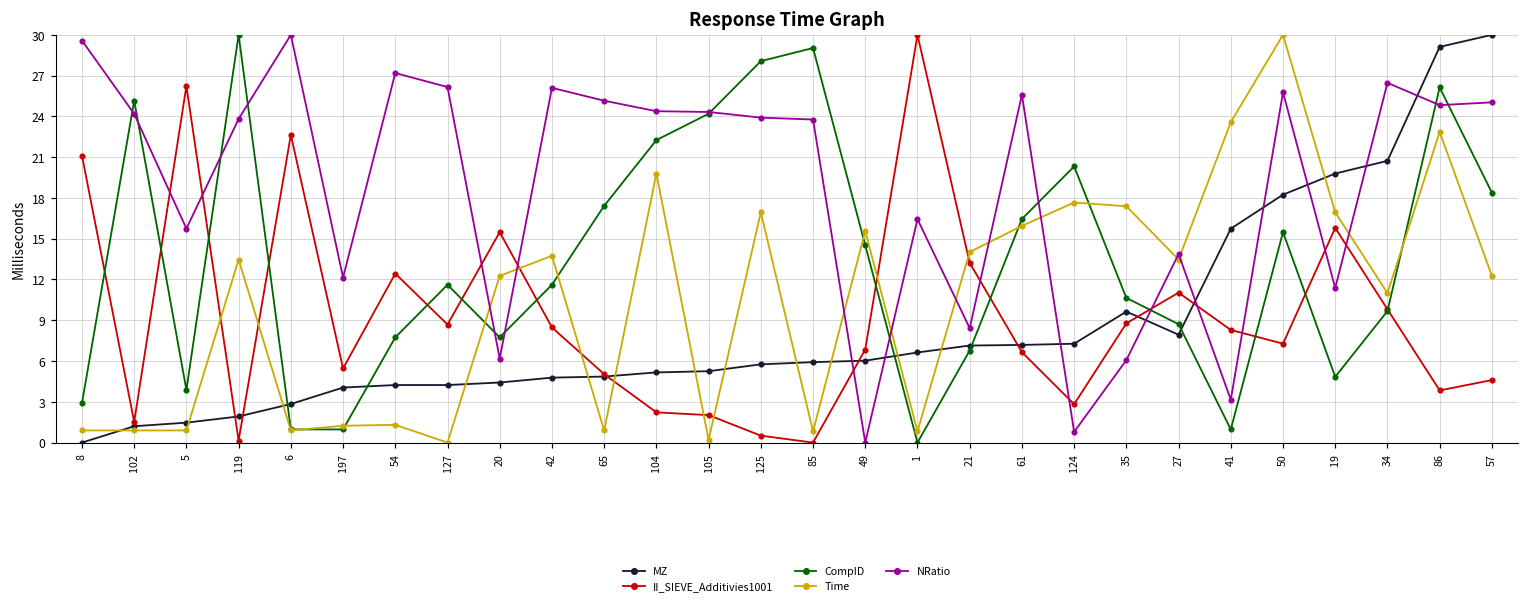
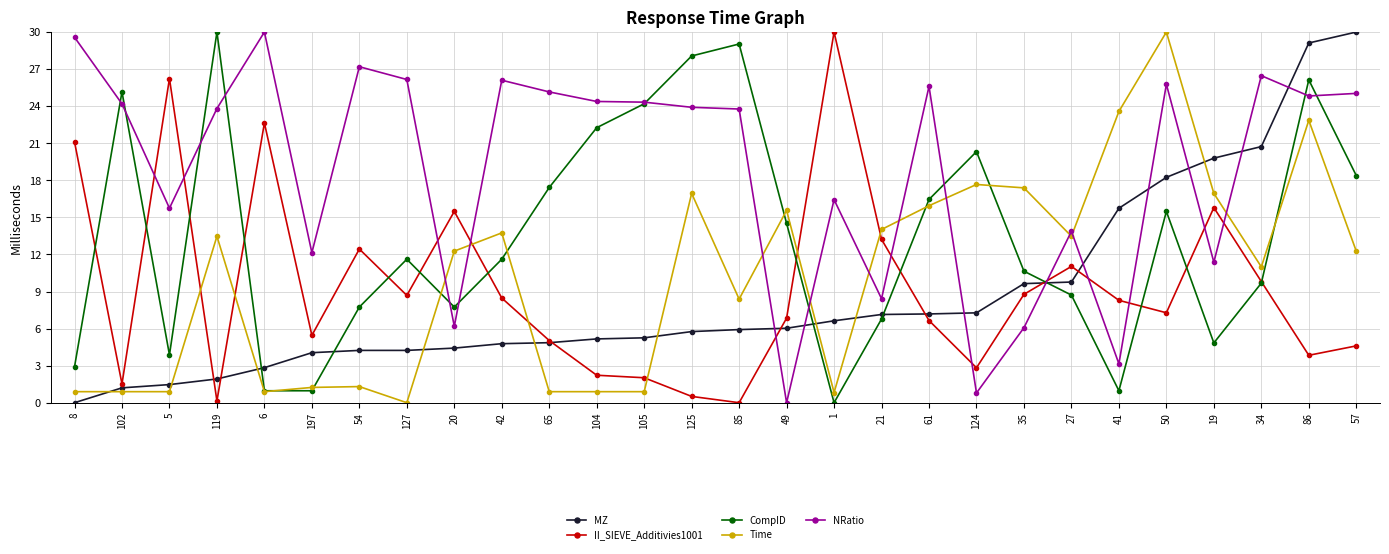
Time, 104: 19.8 -> 0.9
Time, 105: 0.2 -> 0.9
Time, 85: 0.8 -> 8.4
MZ, 27: 7.9 -> 9.8
